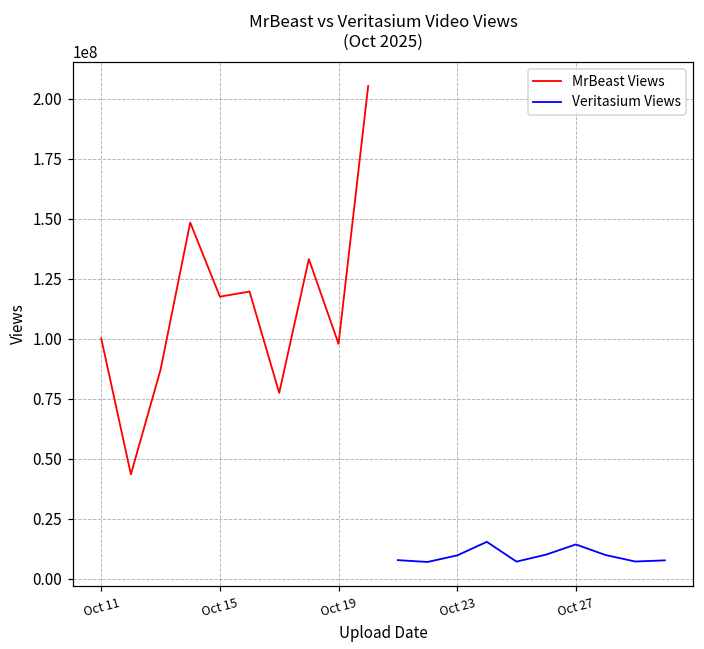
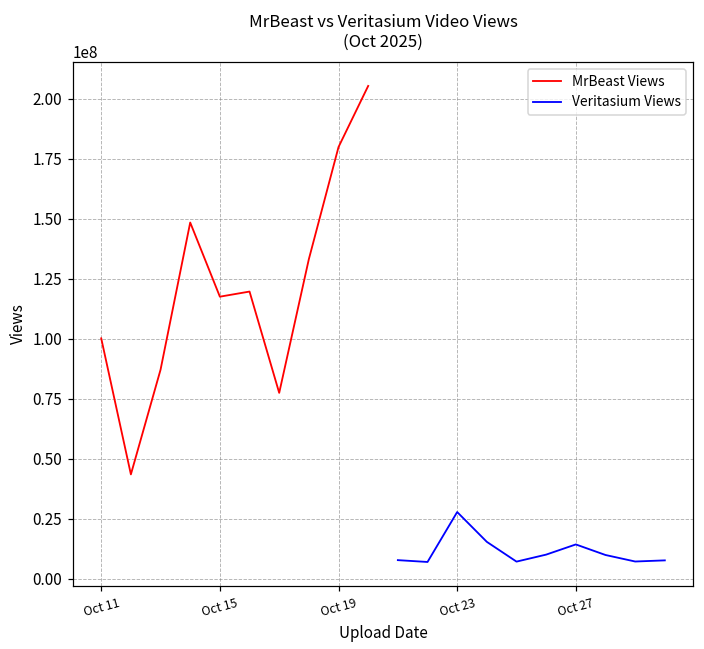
MrBeast Views, Oct 19: 98000000 -> 180000000
Veritasium Views, Oct 23: 10000000 -> 28000000
